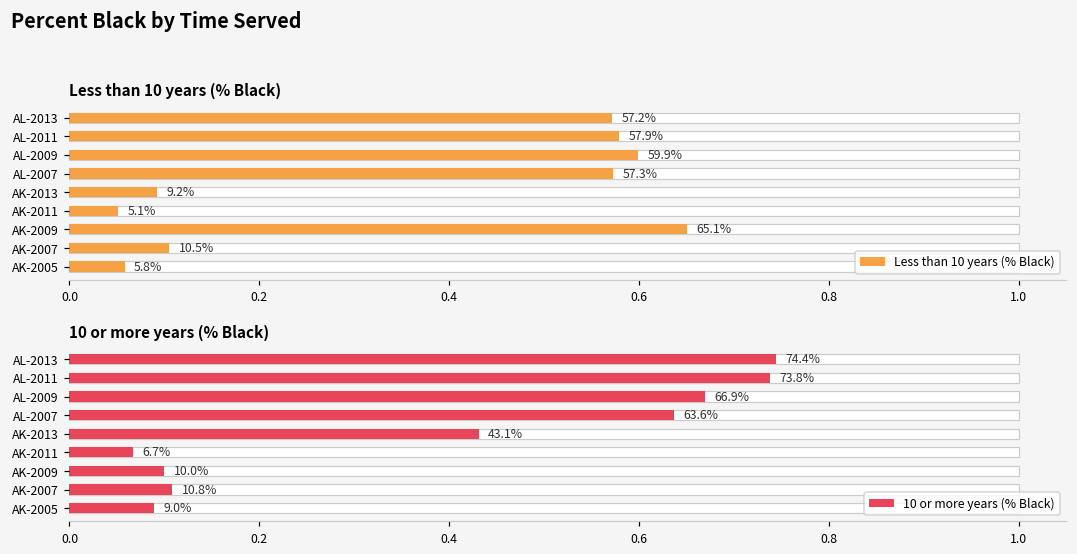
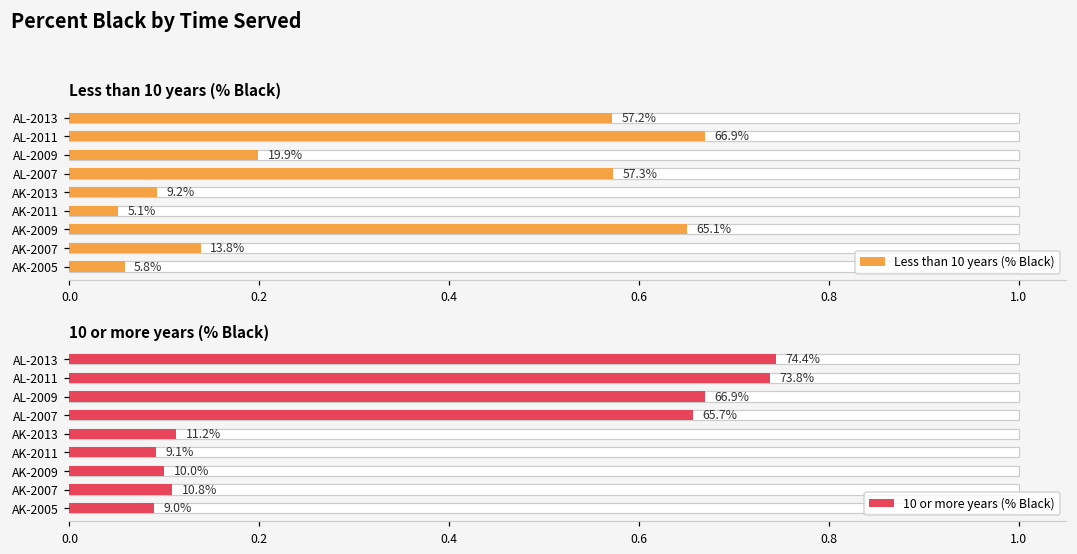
Less than 10 years (% Black), Less than 10 years (% Black), AL-2011: 57.9% -> 66.9%
Less than 10 years (% Black), Less than 10 years (% Black), AL-2009: 59.9% -> 19.9%
Less than 10 years (% Black), Less than 10 years (% Black), AK-2007: 10.5% -> 13.8%
10 or more years (% Black), 10 or more years (% Black), AL-2007: 63.6% -> 65.7%
10 or more years (% Black), 10 or more years (% Black), AK-2013: 43.1% -> 11.2%
10 or more years (% Black), 10 or more years (% Black), AK-2011: 6.7% -> 9.1%
